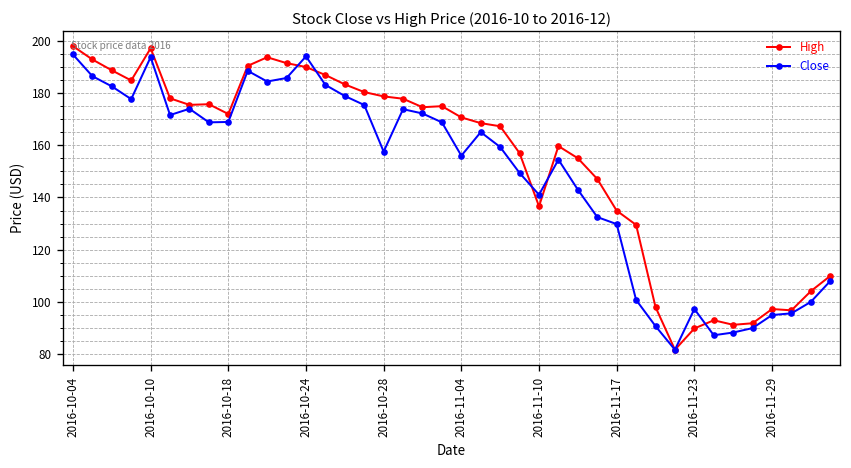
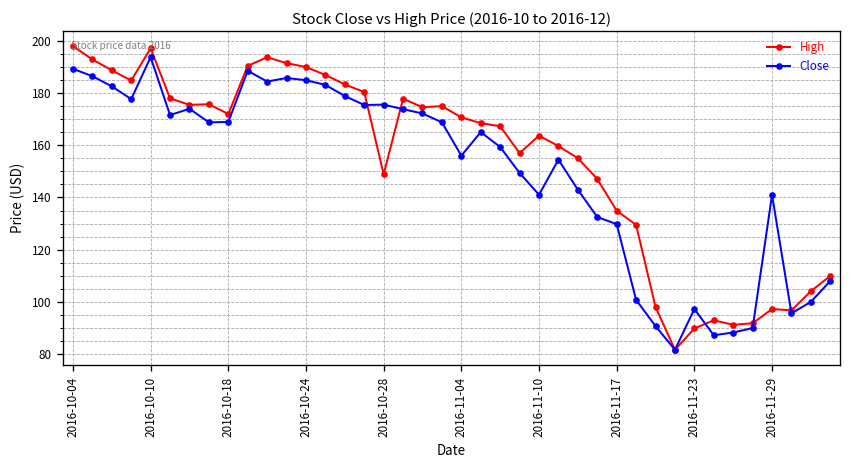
Close, 2016-10-04: 195 -> 189
Close, 2016-10-24: 194 -> 185
High, 2016-10-28: 179 -> 149
Close, 2016-10-28: 158 -> 176
High, 2016-11-10: 137 -> 164
Close, 2016-11-29: 95 -> 141
